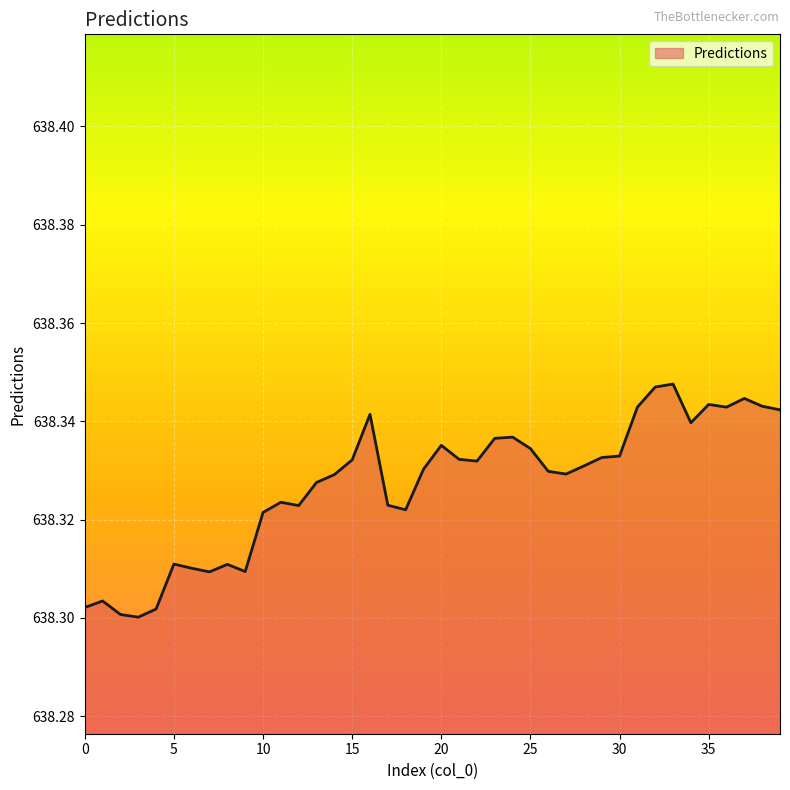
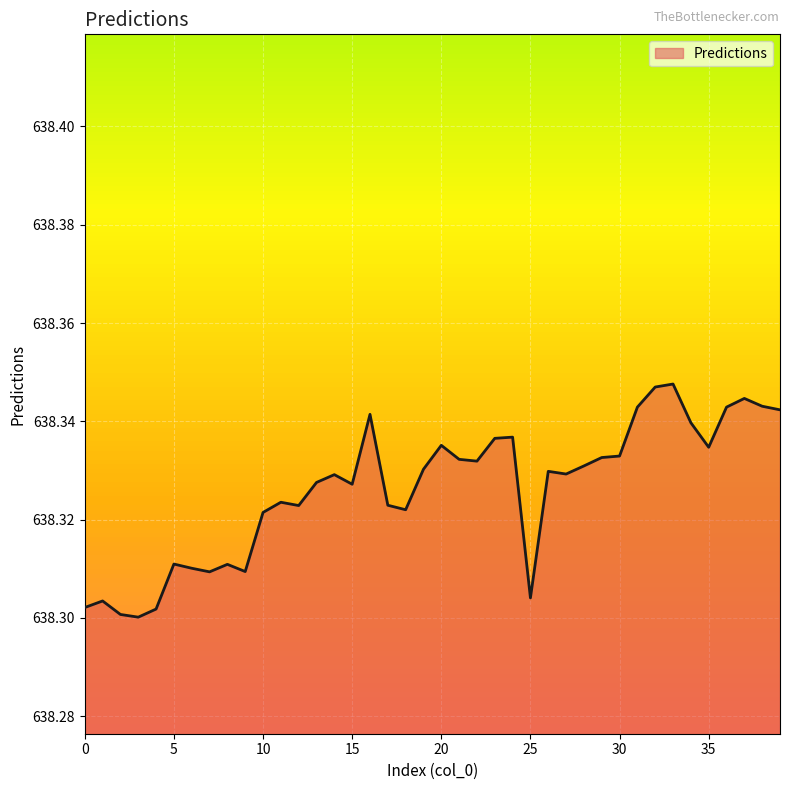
15: 638.332 -> 638.327
25: 638.334 -> 638.304
35: 638.343 -> 638.335
